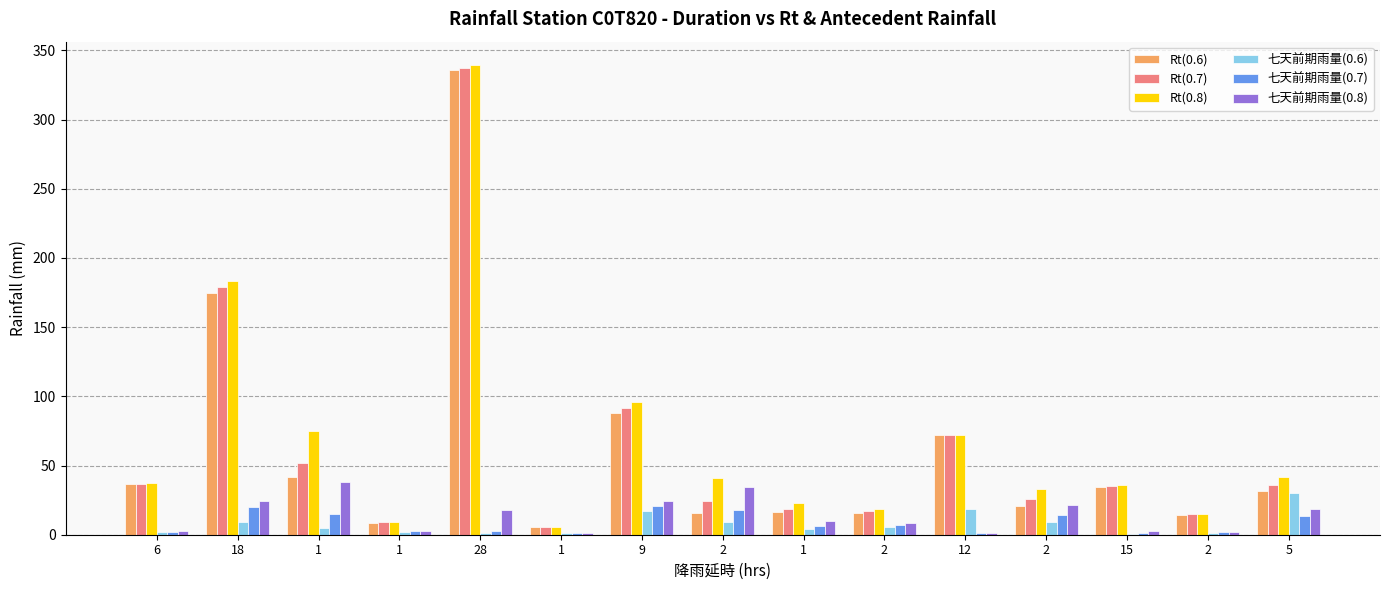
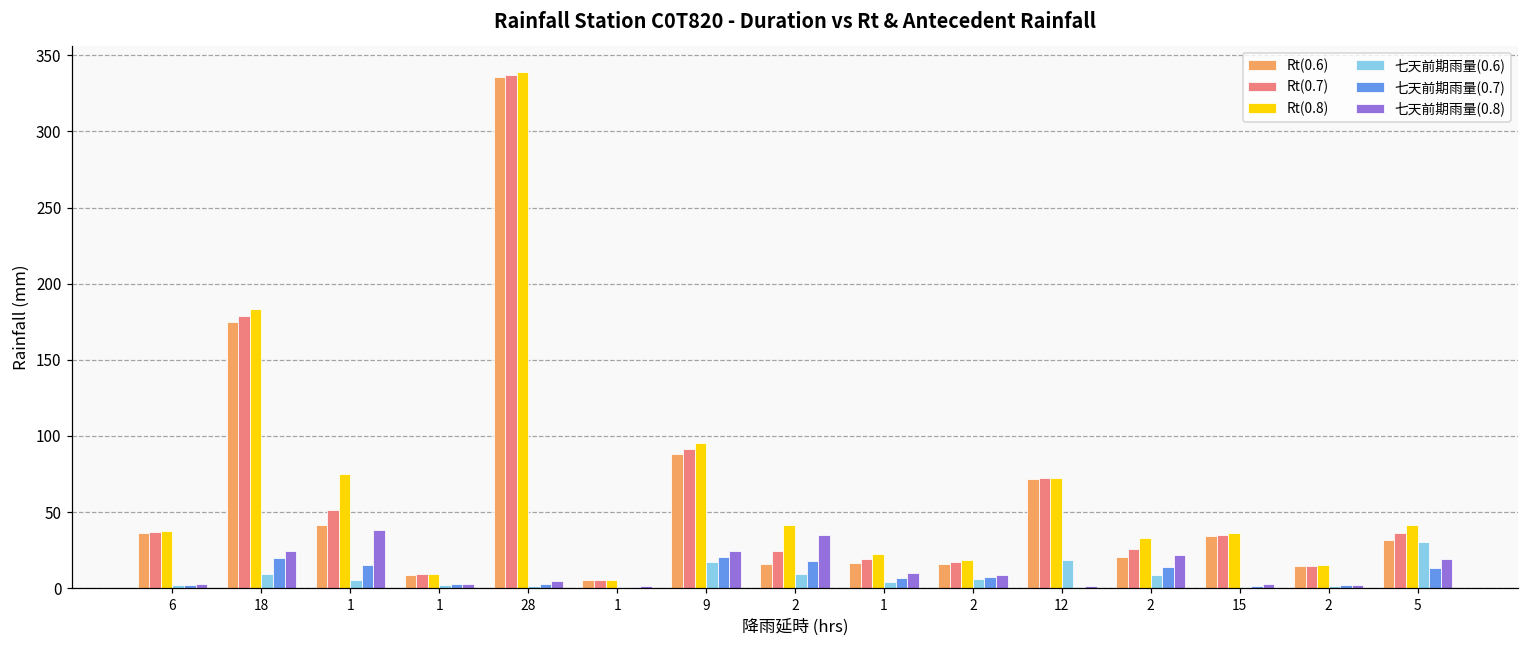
七天前期雨量(0.8), 28: 18 -> 5
